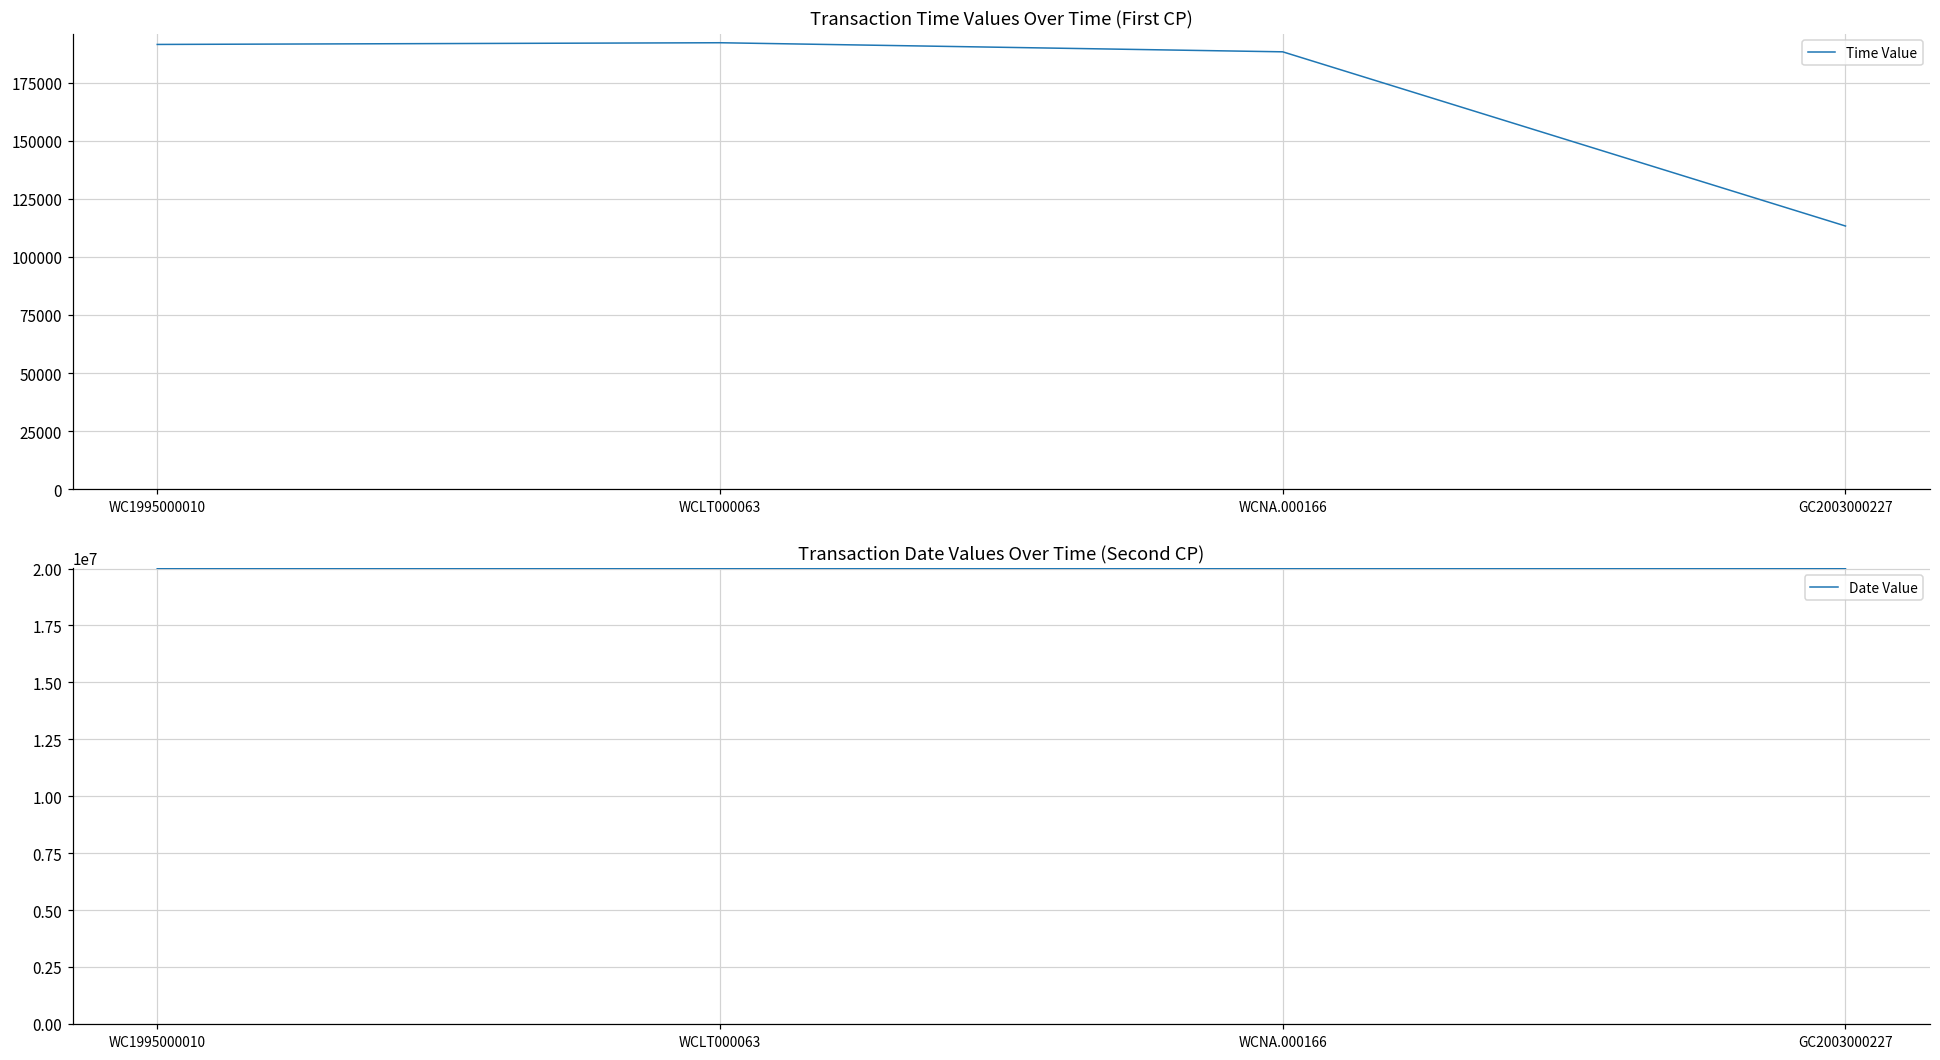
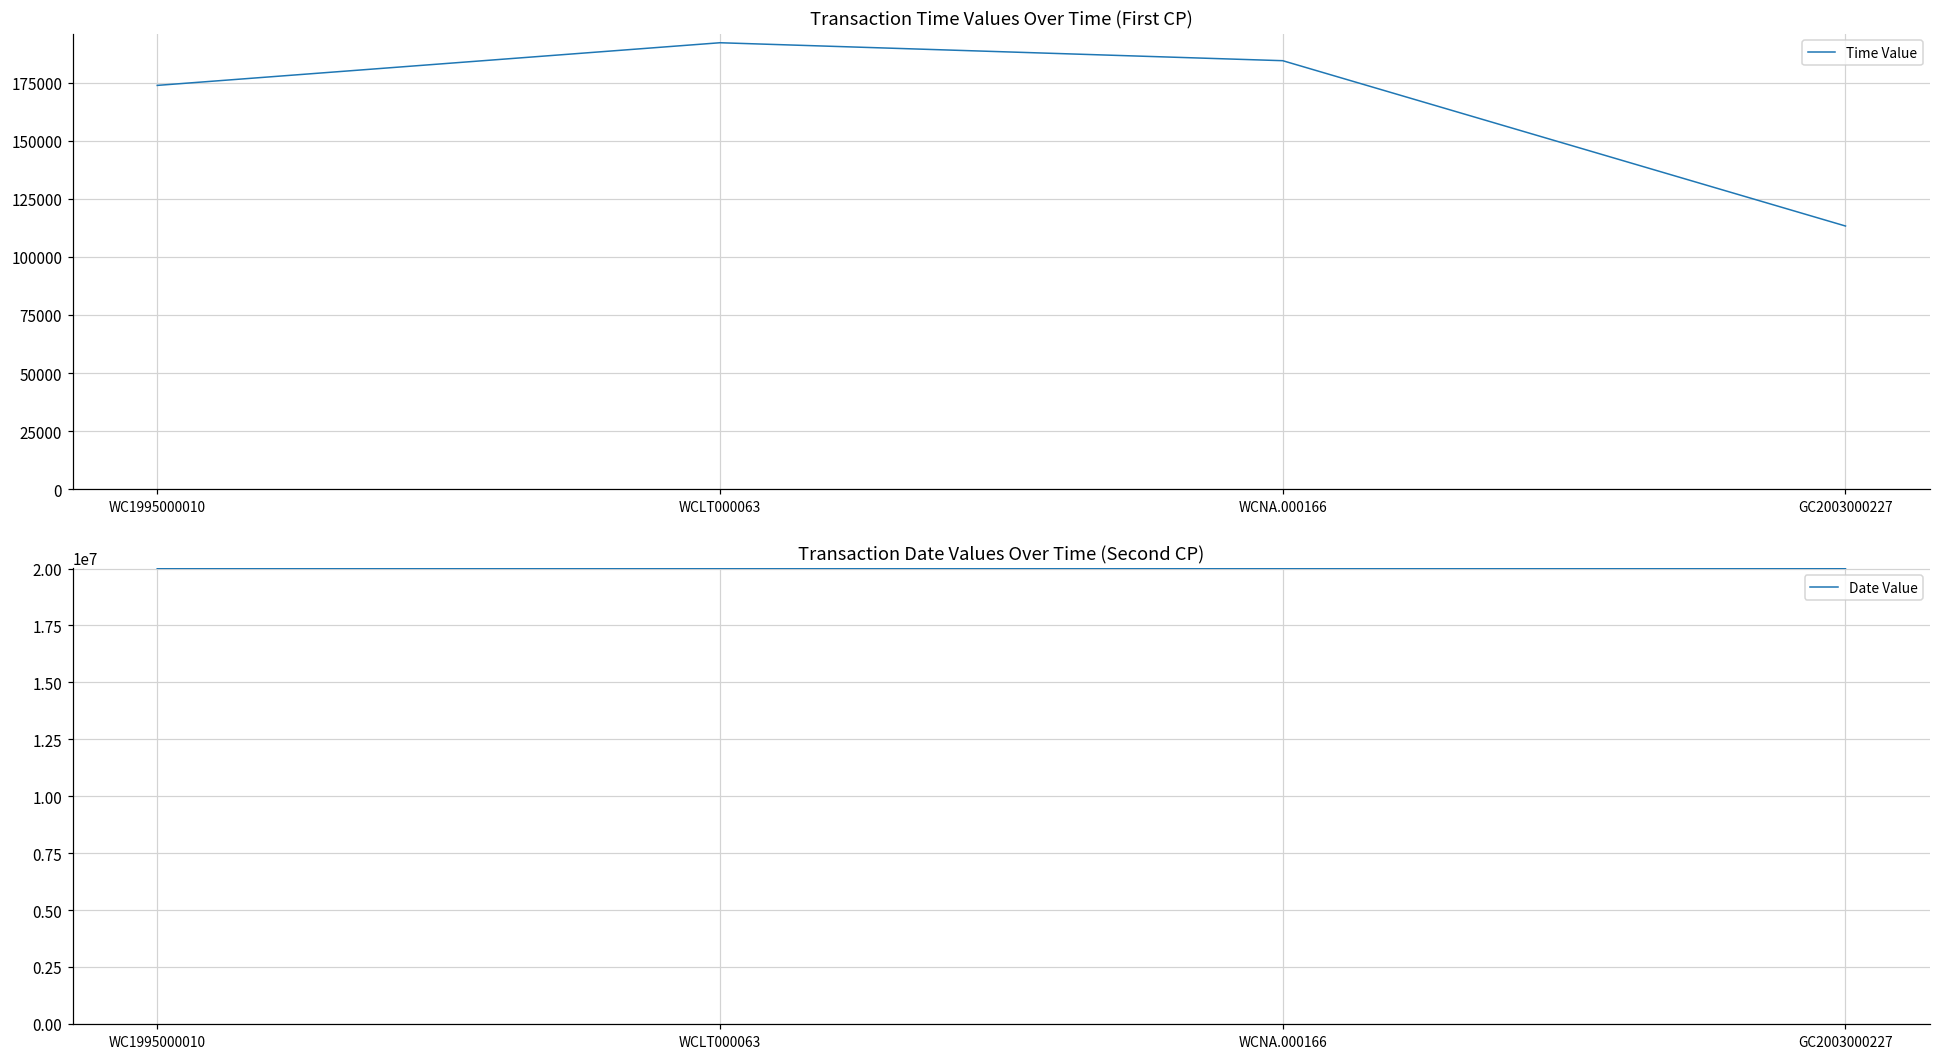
Transaction Time Values Over Time (First CP), WC1995000010: 192000 -> 174000
Transaction Time Values Over Time (First CP), WCNA.000166: 188000 -> 185000
